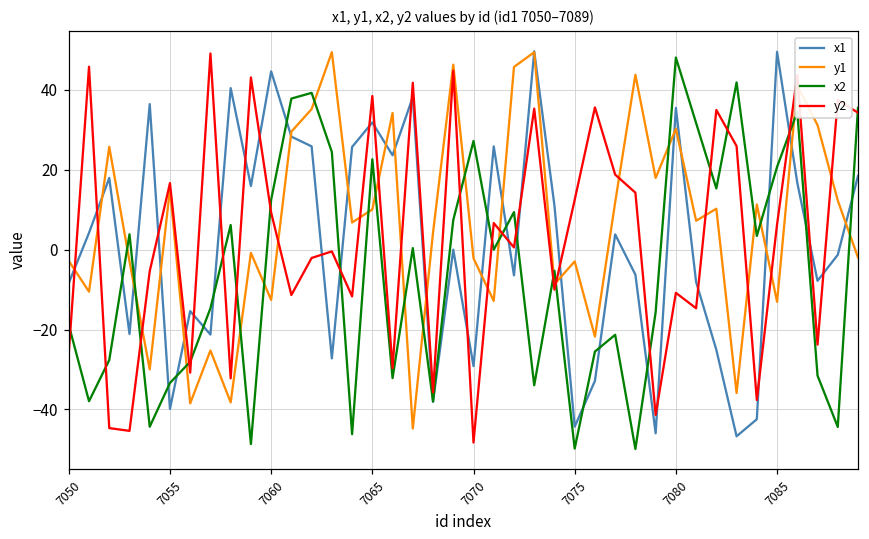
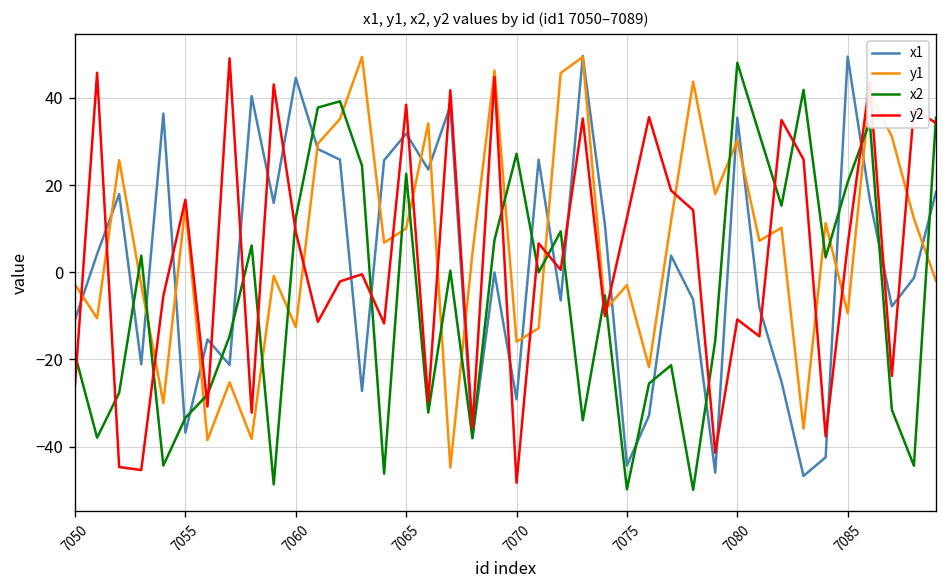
x1, 7050: -8 -> -11
x1, 7055: -40 -> -37
y1, 7070: -2 -> -16
y1, 7085: -13 -> -9
